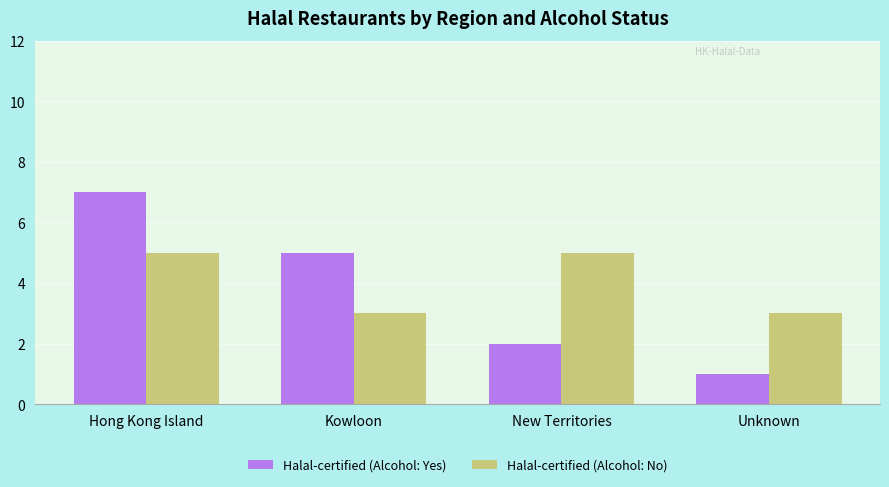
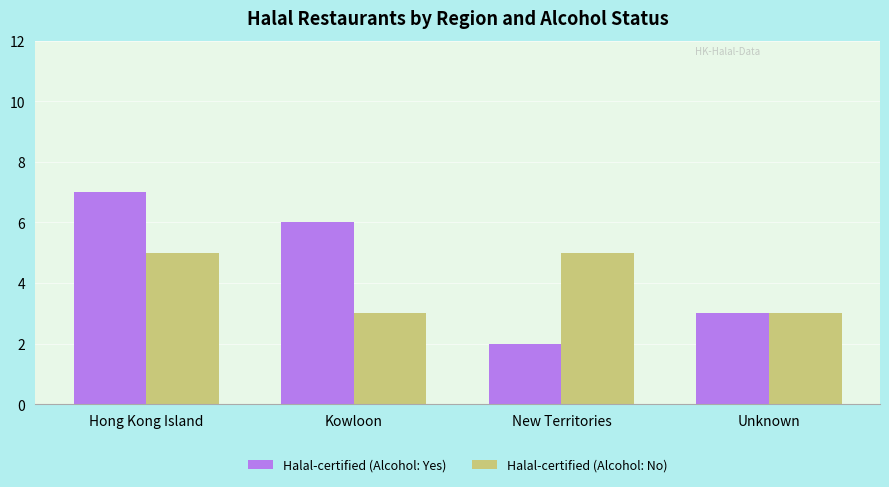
Halal-certified (Alcohol: Yes), Kowloon: 5 -> 6
Halal-certified (Alcohol: Yes), Unknown: 1 -> 3
